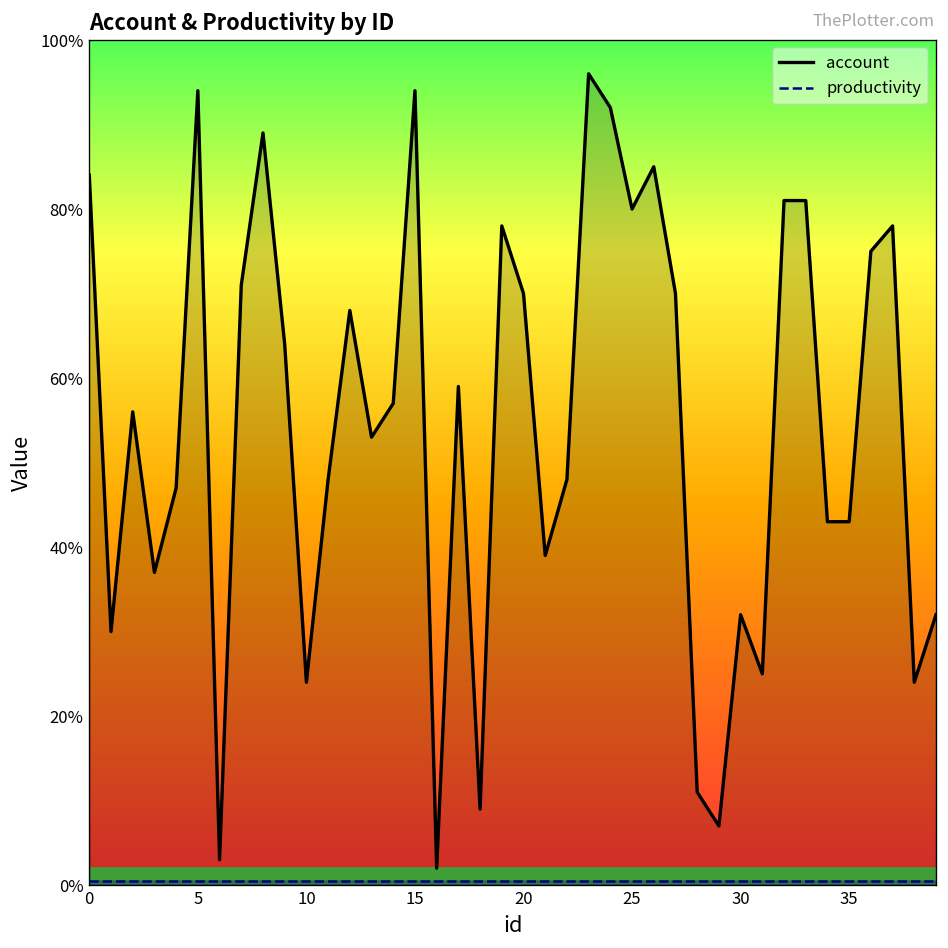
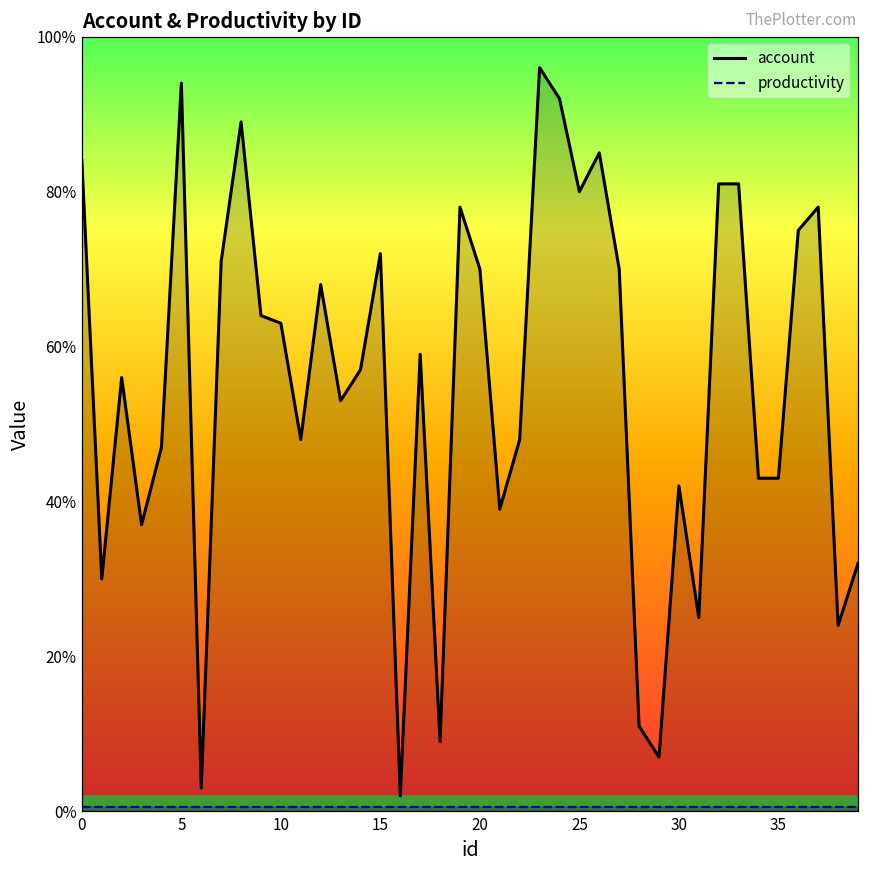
account, 10: 24% -> 63%
account, 15: 94% -> 72%
account, 30: 32% -> 42%
